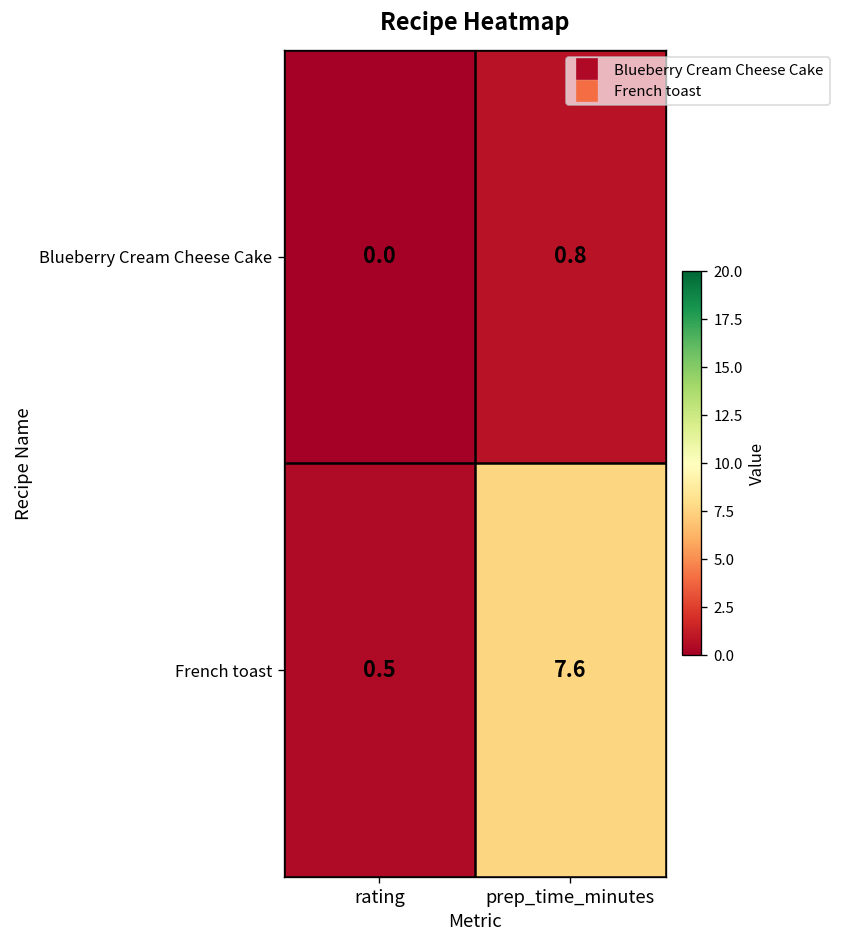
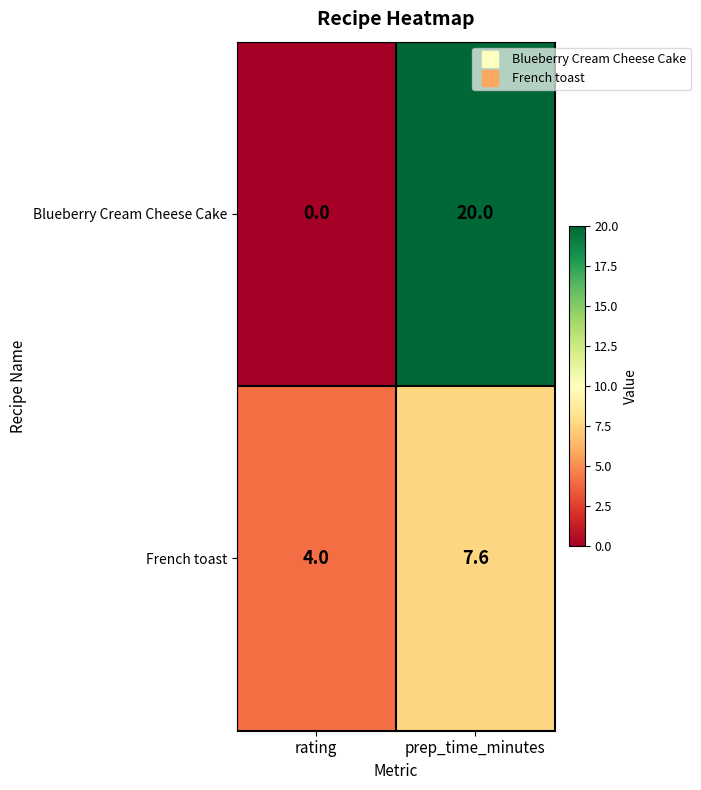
Blueberry Cream Cheese Cake, prep_time_minutes: 0.8 -> 20.0
French toast, rating: 0.5 -> 4.0
